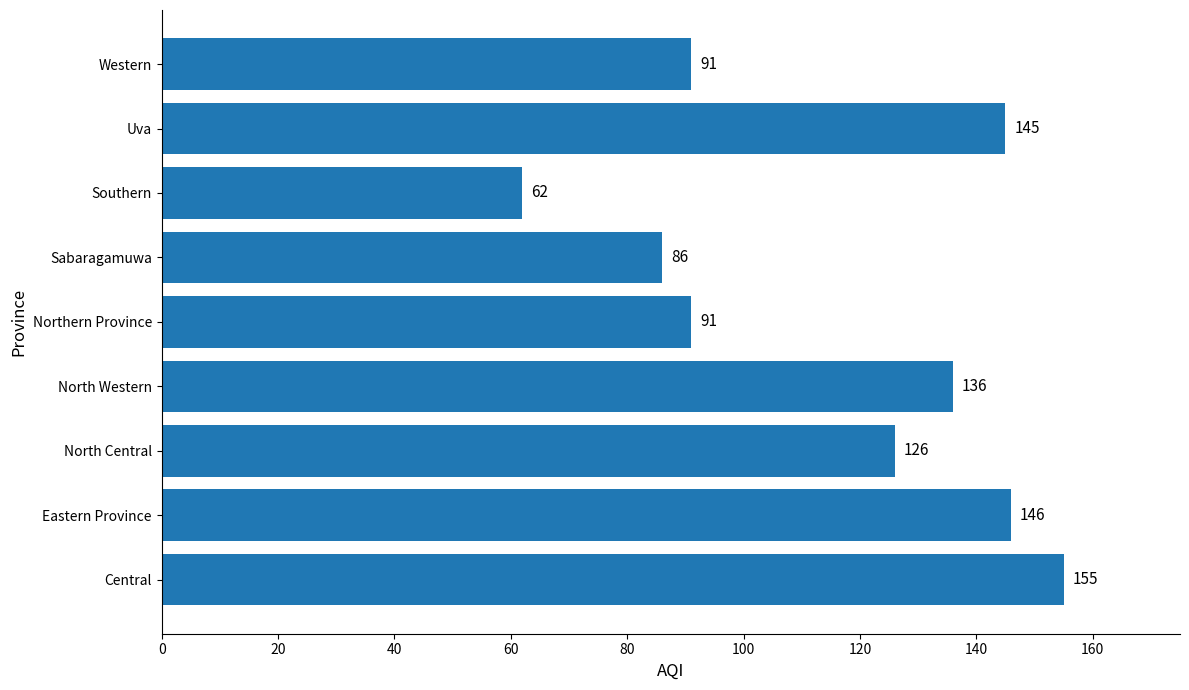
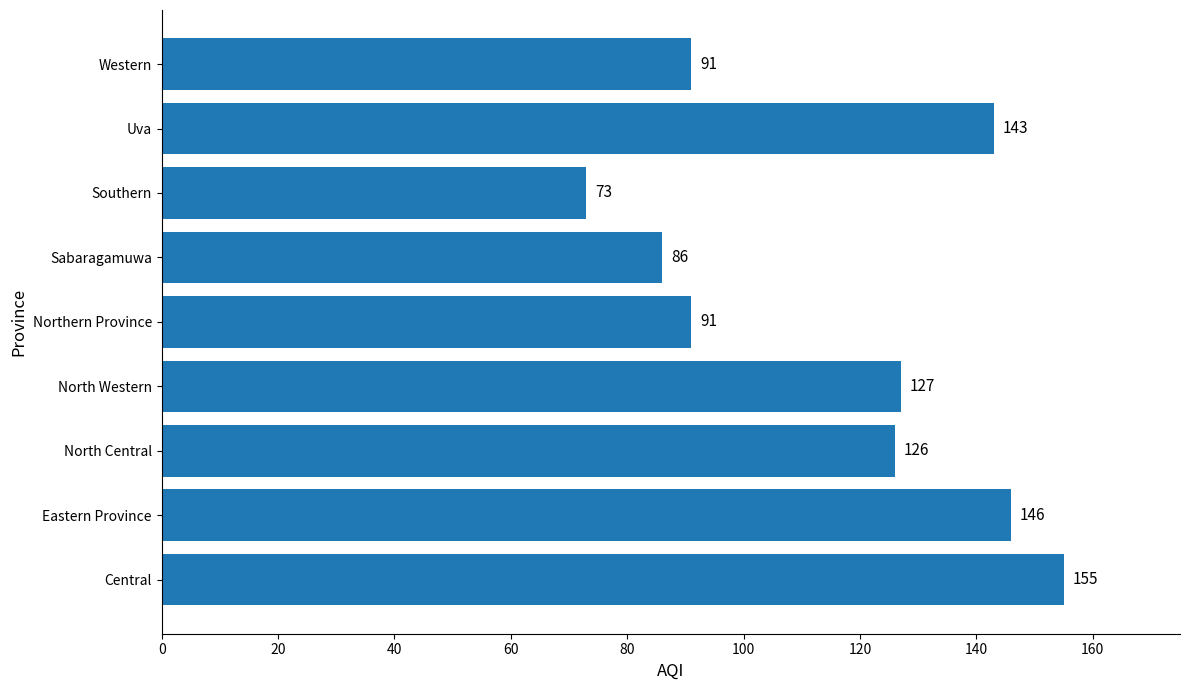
Uva: 145 -> 143
Southern: 62 -> 73
North Western: 136 -> 127
